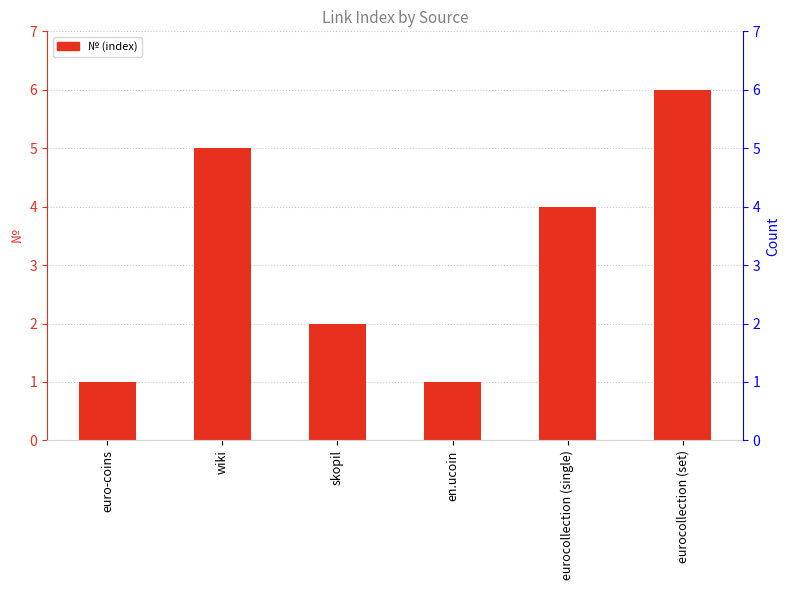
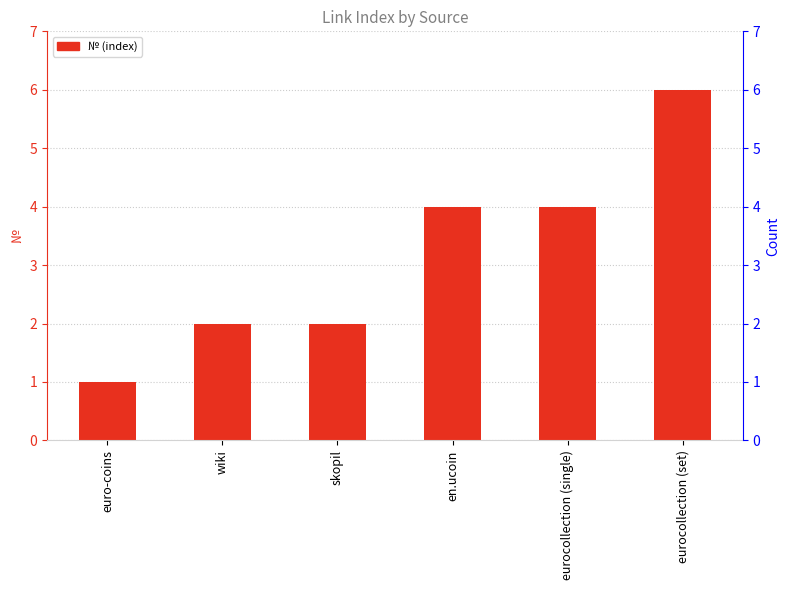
wiki: 5 -> 2
en.ucoin: 1 -> 4
